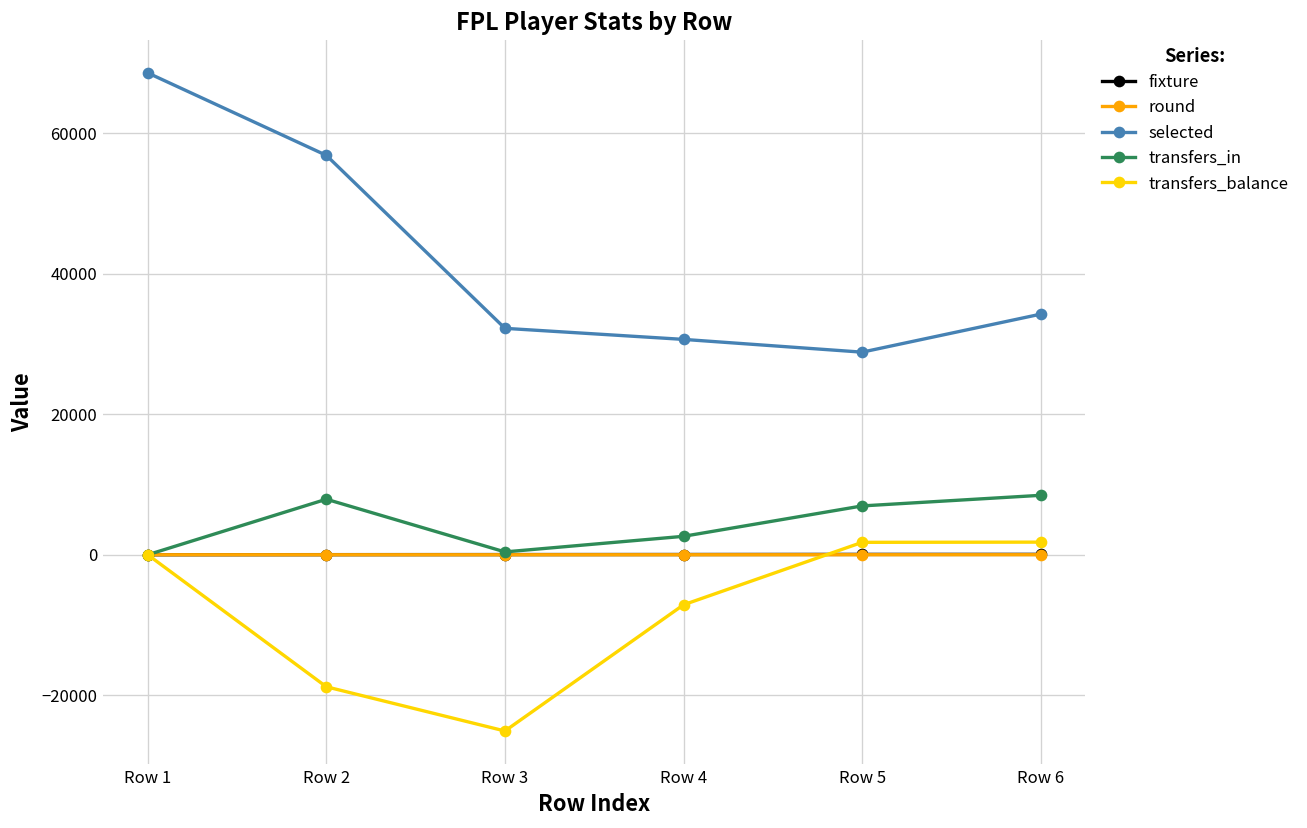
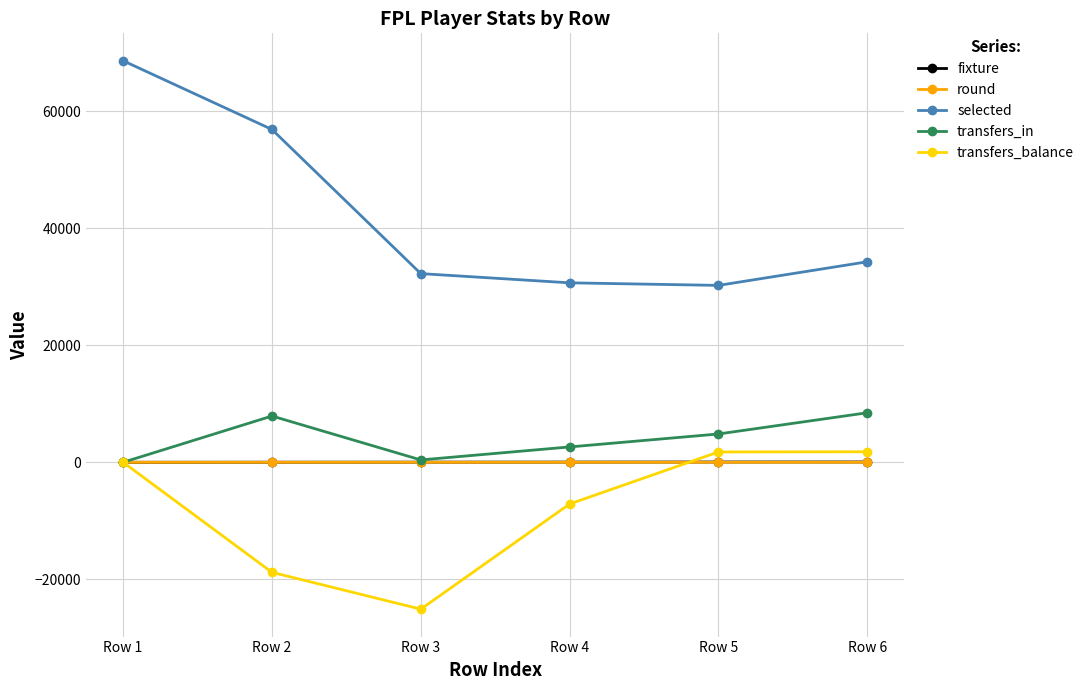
selected, Row 5: 29000 -> 30000
transfers_in, Row 5: 7000 -> 5000
